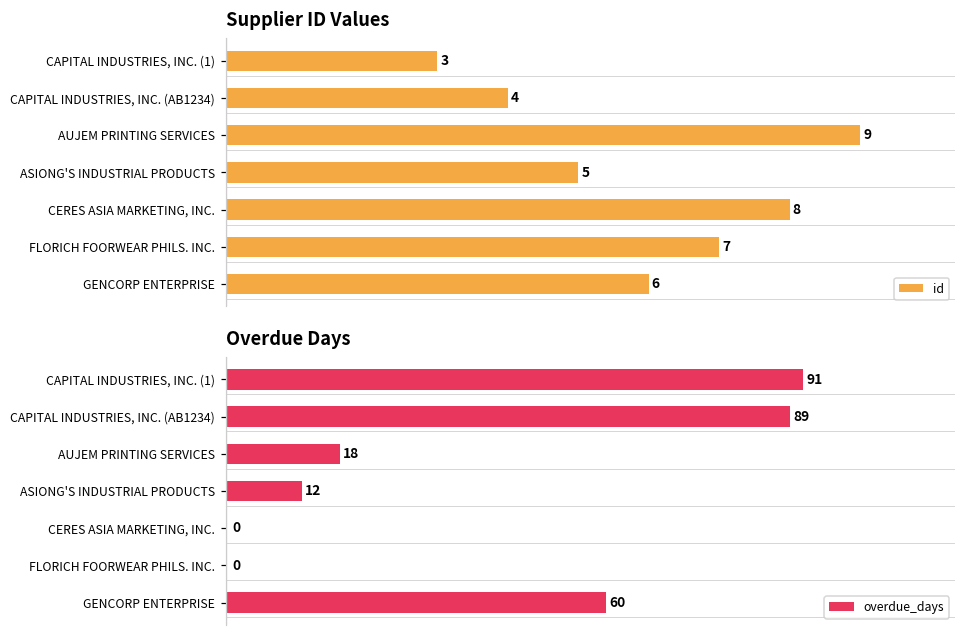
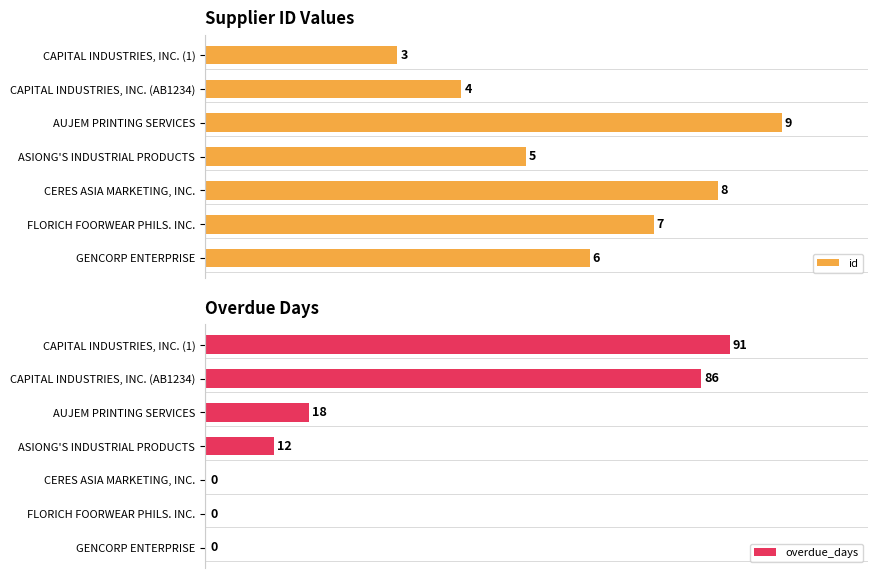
Overdue Days, CAPITAL INDUSTRIES, INC. (AB1234): 89 -> 86
Overdue Days, GENCORP ENTERPRISE: 60 -> 0
